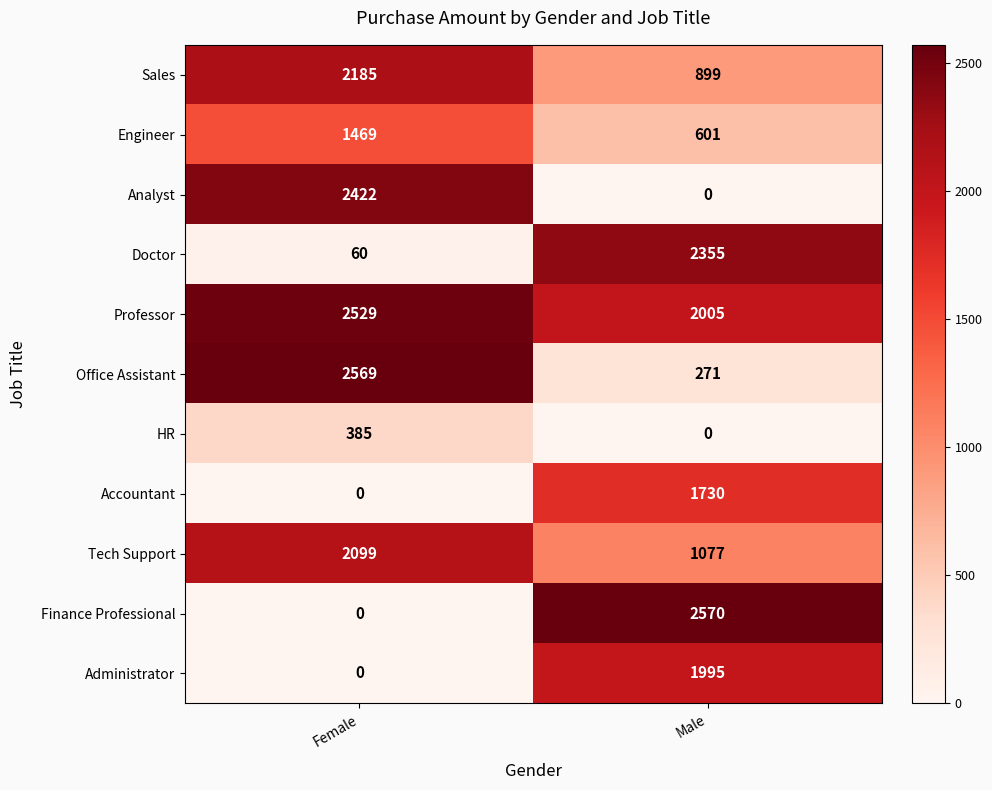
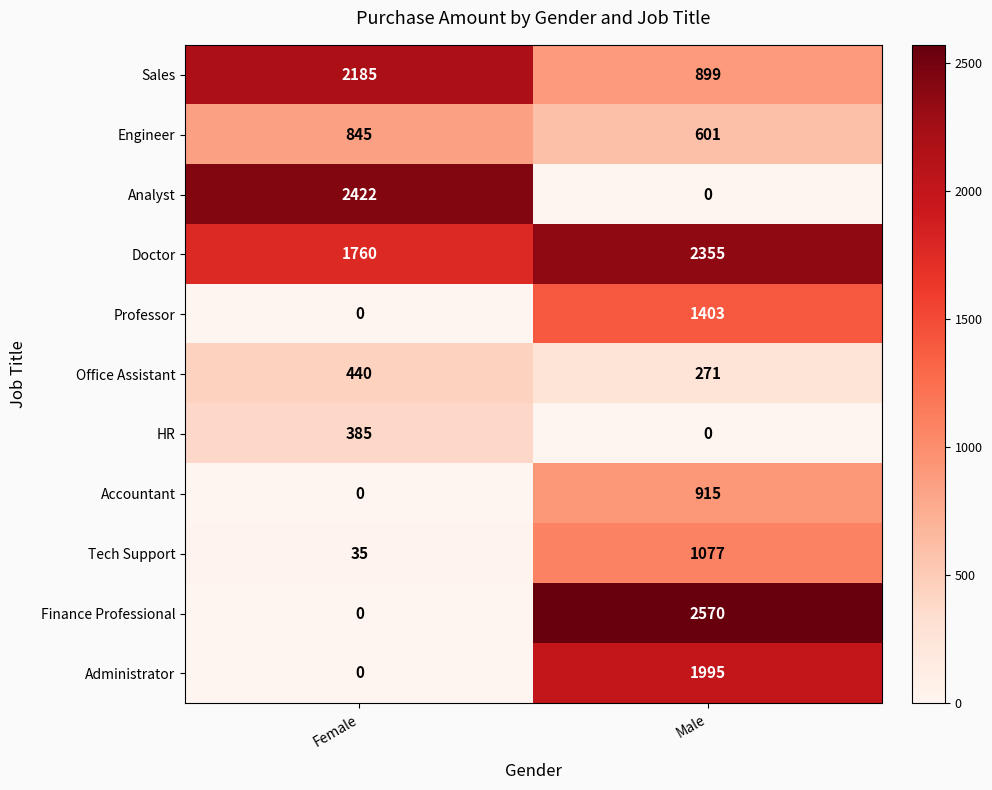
Engineer, Female: 1469 -> 845
Doctor, Female: 60 -> 1760
Professor, Female: 2529 -> 0
Professor, Male: 2005 -> 1403
Office Assistant, Female: 2569 -> 440
Accountant, Male: 1730 -> 915
Tech Support, Female: 2099 -> 35
